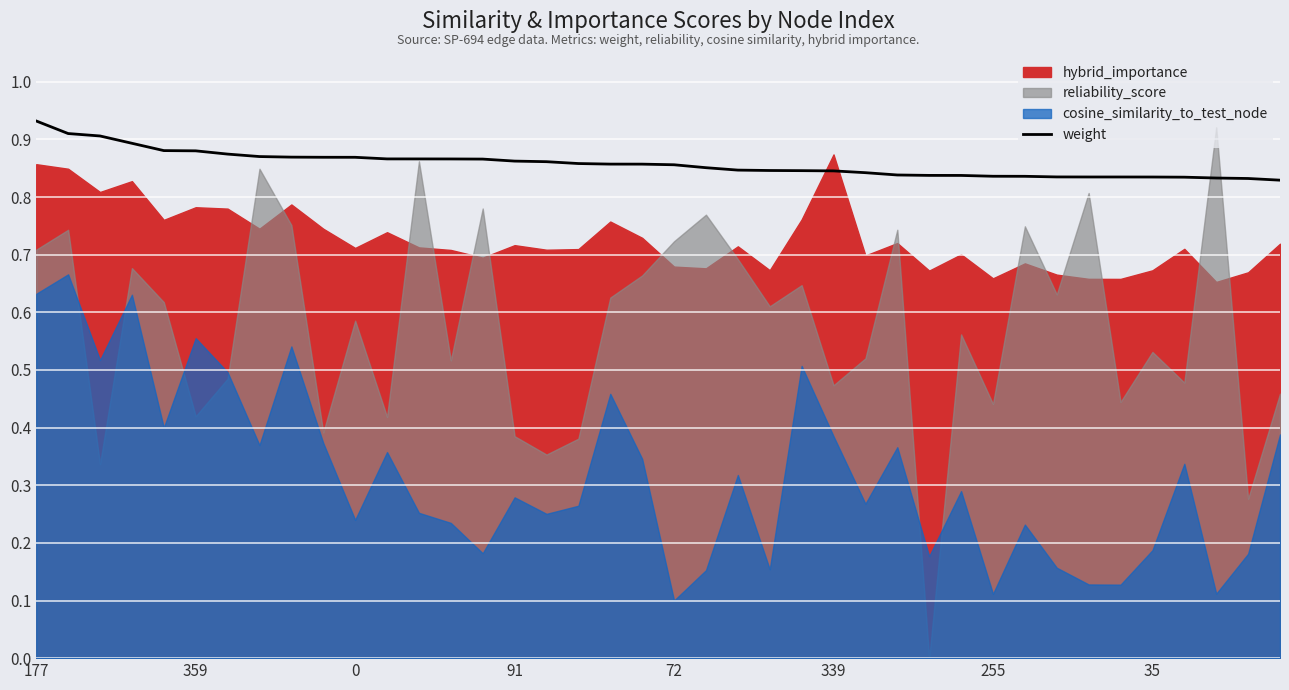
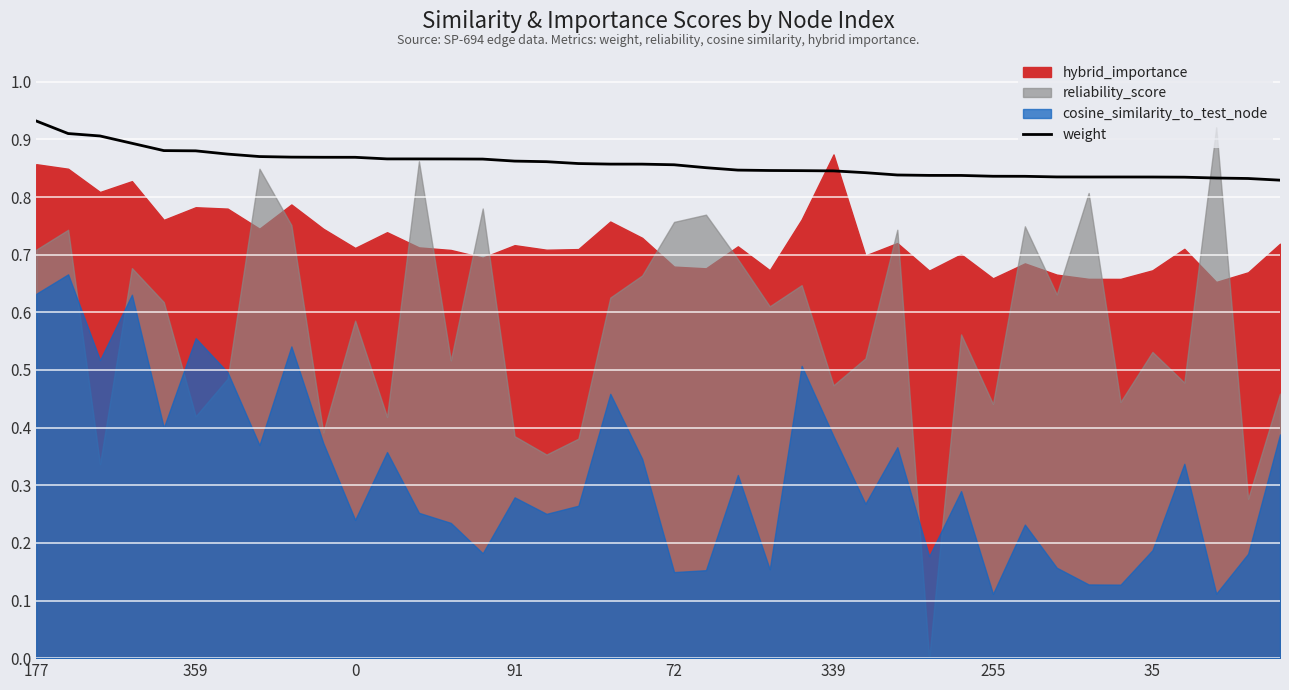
reliability_score, 72: 0.72 -> 0.76
cosine_similarity_to_test_node, 72: 0.10 -> 0.15
